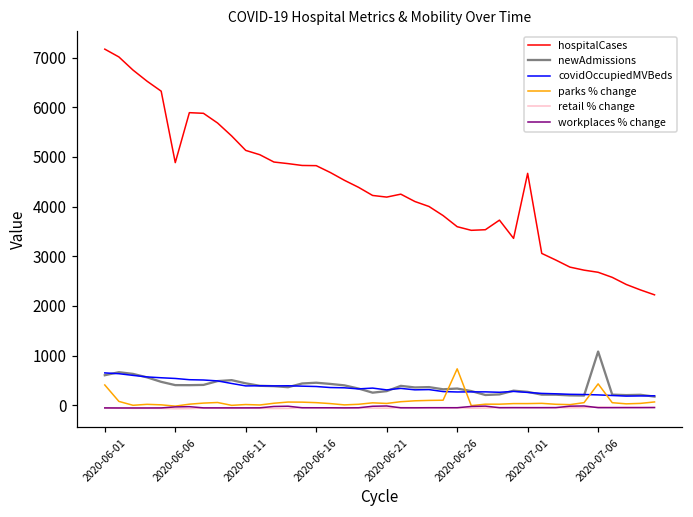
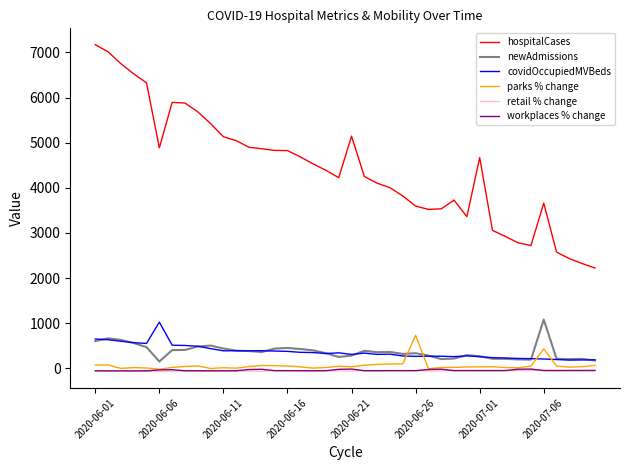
parks % change, 2020-06-01: 400 -> 100
newAdmissions, 2020-06-06: 400 -> 200
covidOccupiedMVBeds, 2020-06-06: 500 -> 1000
hospitalCases, 2020-06-21: 4200 -> 5100
hospitalCases, 2020-07-06: 2700 -> 3700
